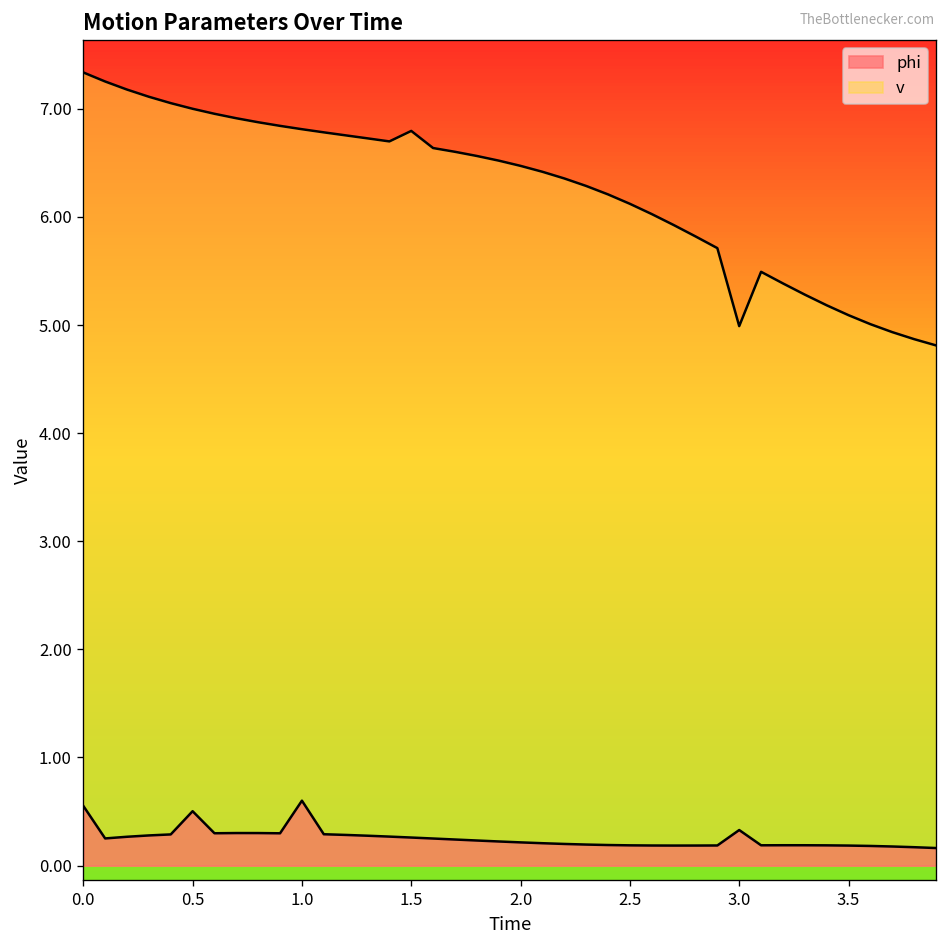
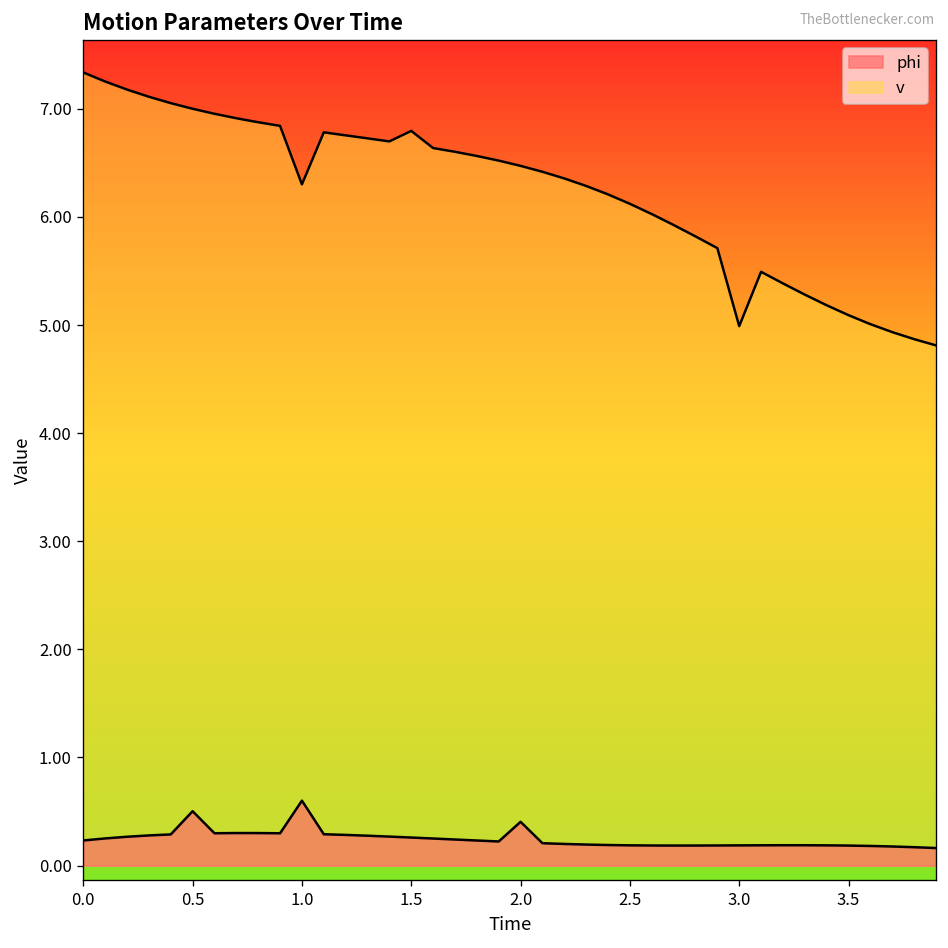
phi, 0.0: 0.6 -> 0.2
v, 1.0: 6.8 -> 6.3
phi, 2.0: 0.2 -> 0.4
phi, 3.0: 0.3 -> 0.2
